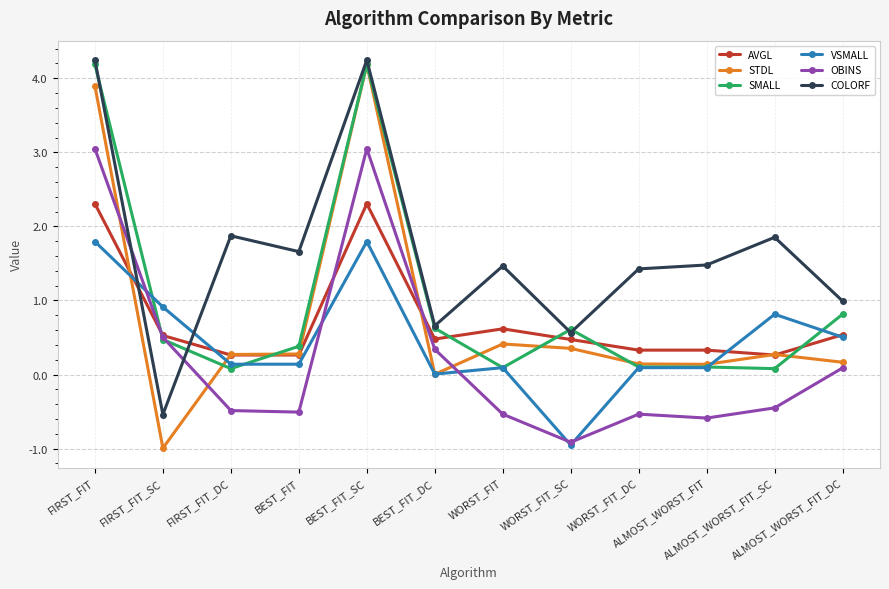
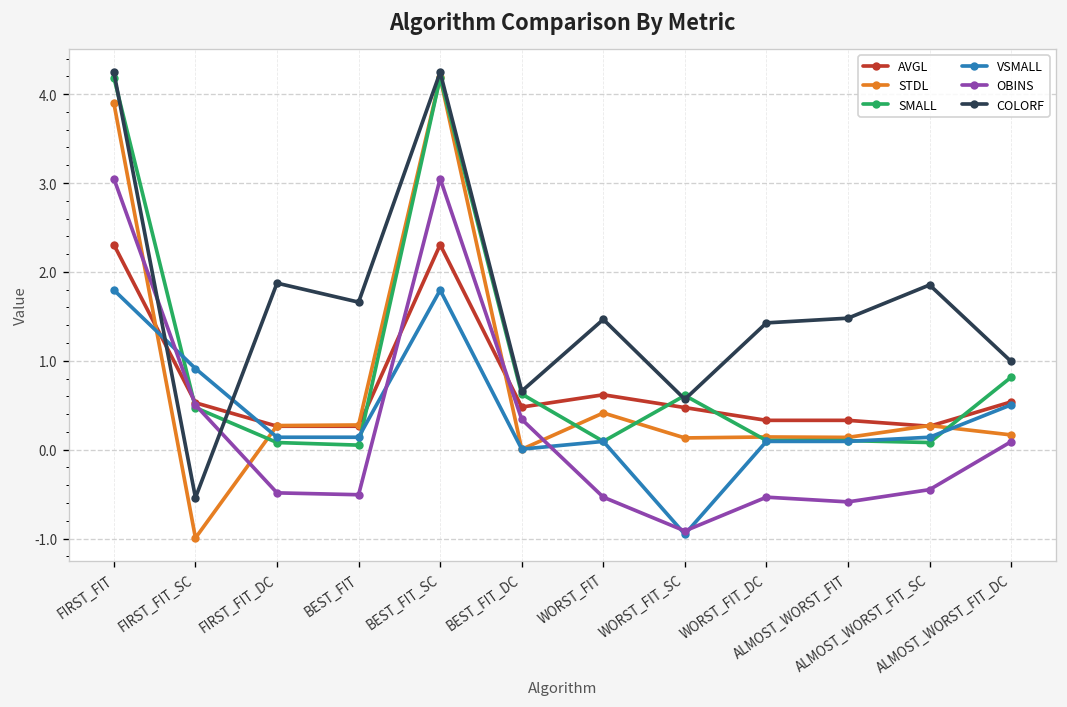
SMALL, BEST_FIT: 0.4 -> 0.1
STDL, WORST_FIT_SC: 0.4 -> 0.1
VSMALL, ALMOST_WORST_FIT_SC: 0.8 -> 0.1
